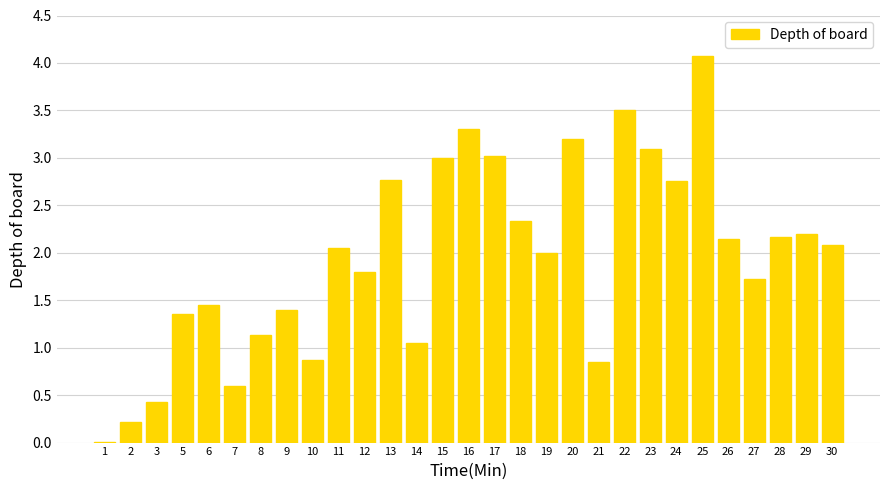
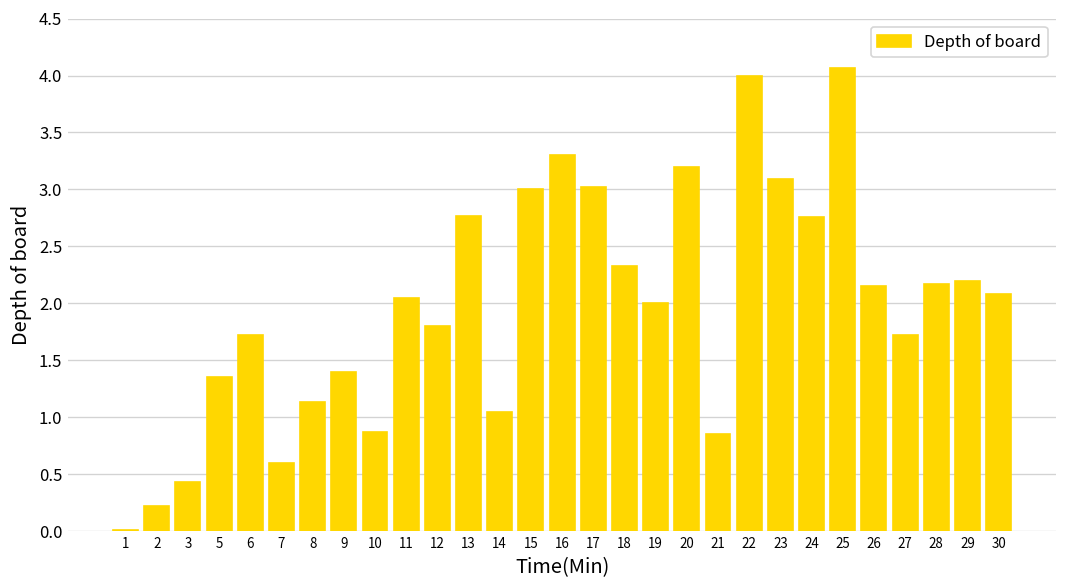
6: 1.5 -> 1.7
22: 3.5 -> 4.0
